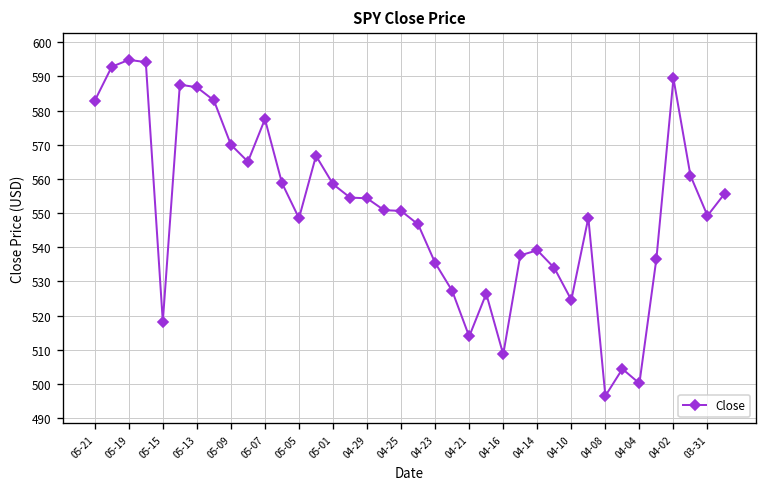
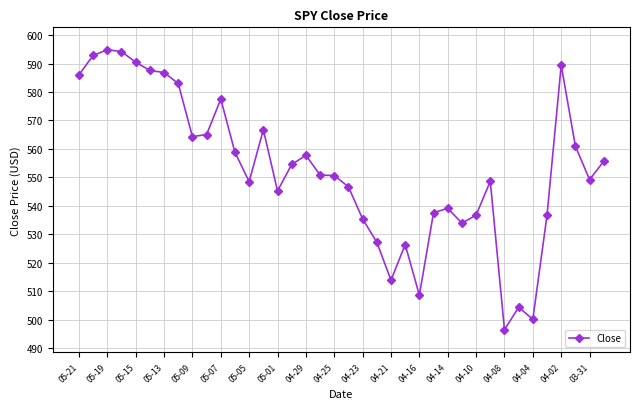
05-21: 583 -> 586
05-15: 518 -> 590
05-09: 570 -> 564
05-01: 558 -> 545
04-29: 554 -> 558
04-10: 525 -> 537
